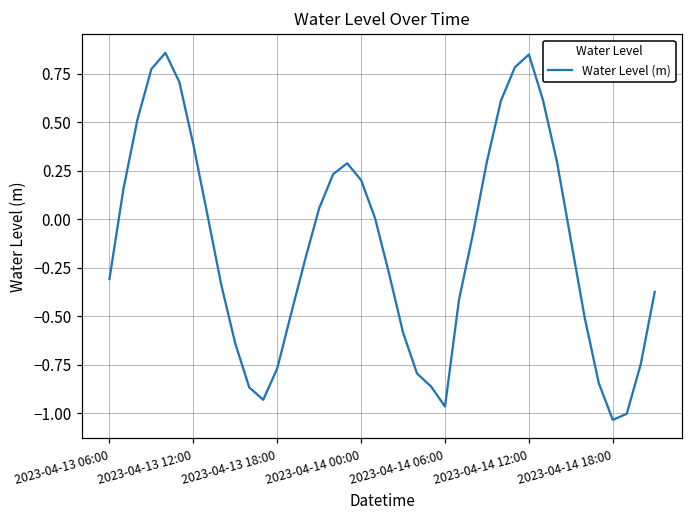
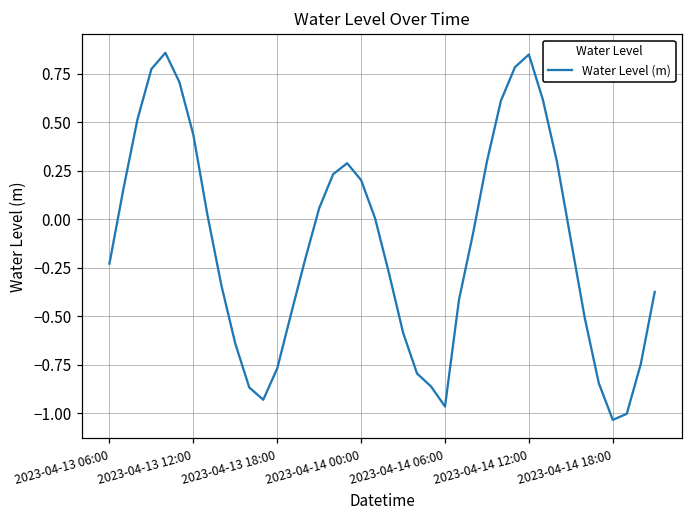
2023-04-13 06:00: -0.31 -> -0.23
2023-04-13 12:00: 0.38 -> 0.44
